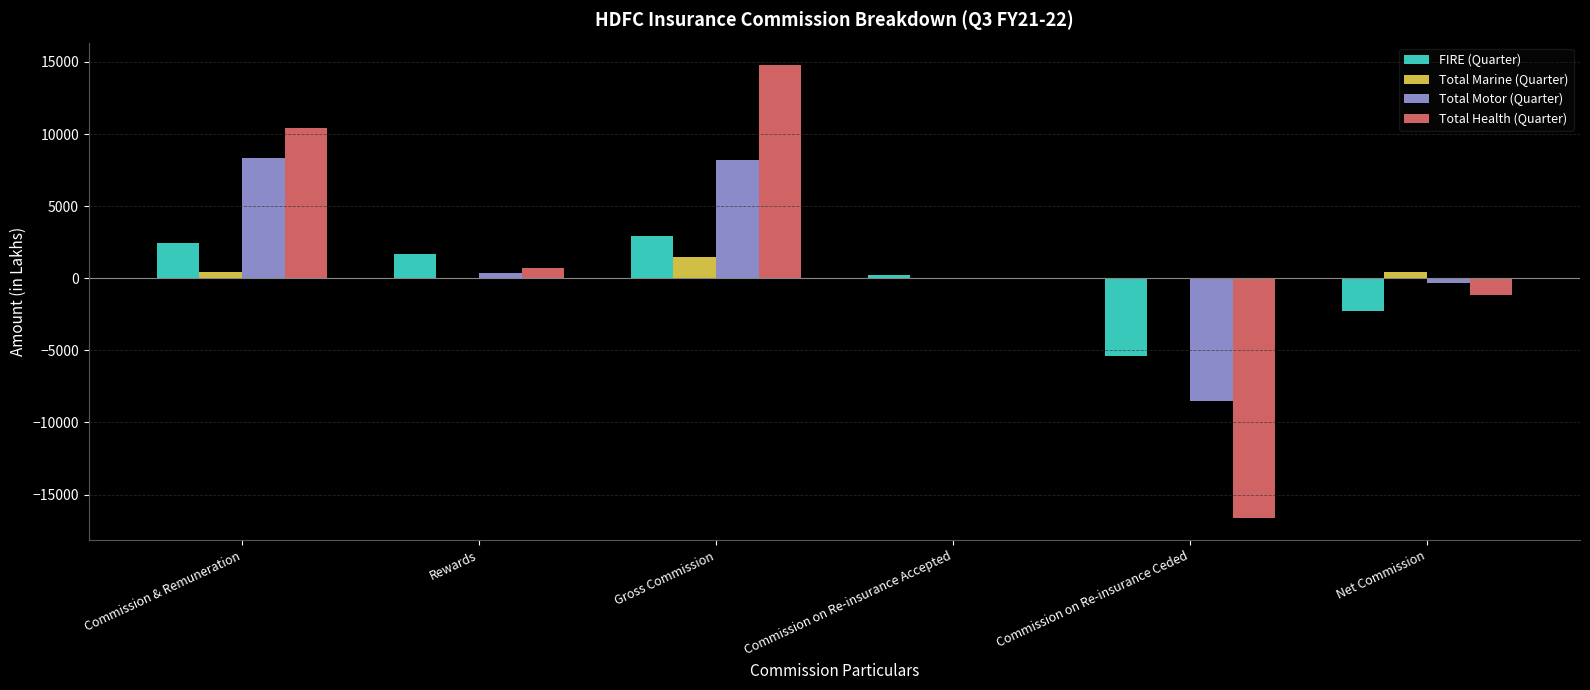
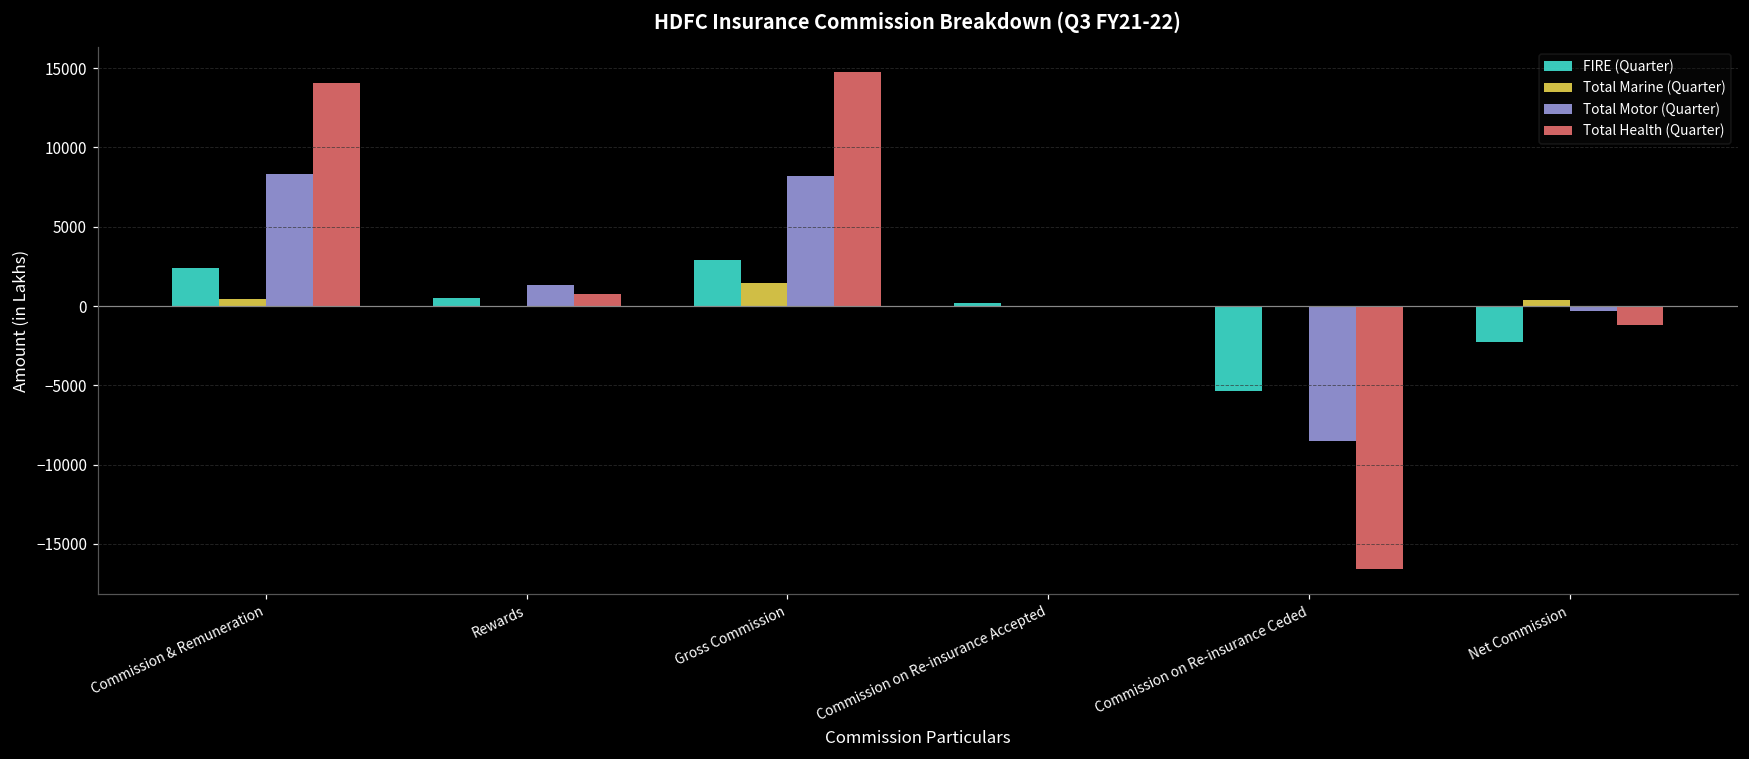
Total Health (Quarter), Commission & Remuneration: 10500 -> 14000
FIRE (Quarter), Rewards: 1700 -> 500
Total Motor (Quarter), Rewards: 300 -> 1300
